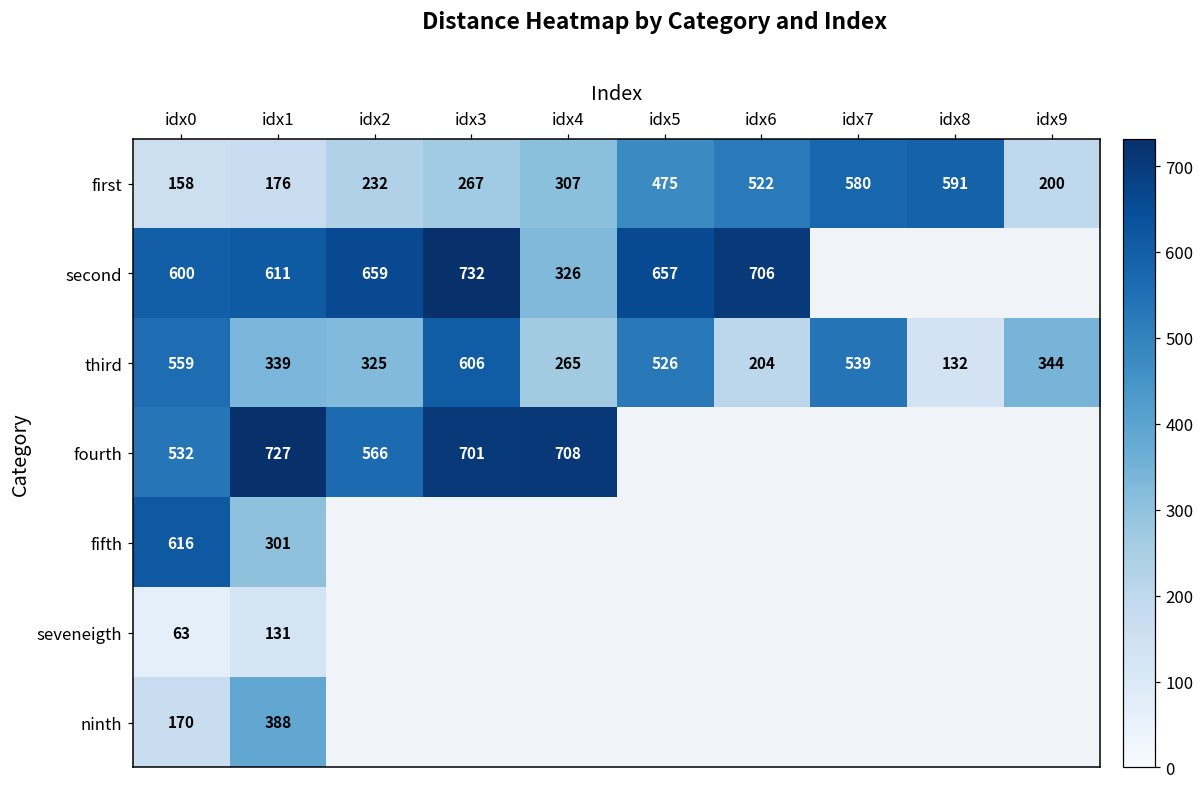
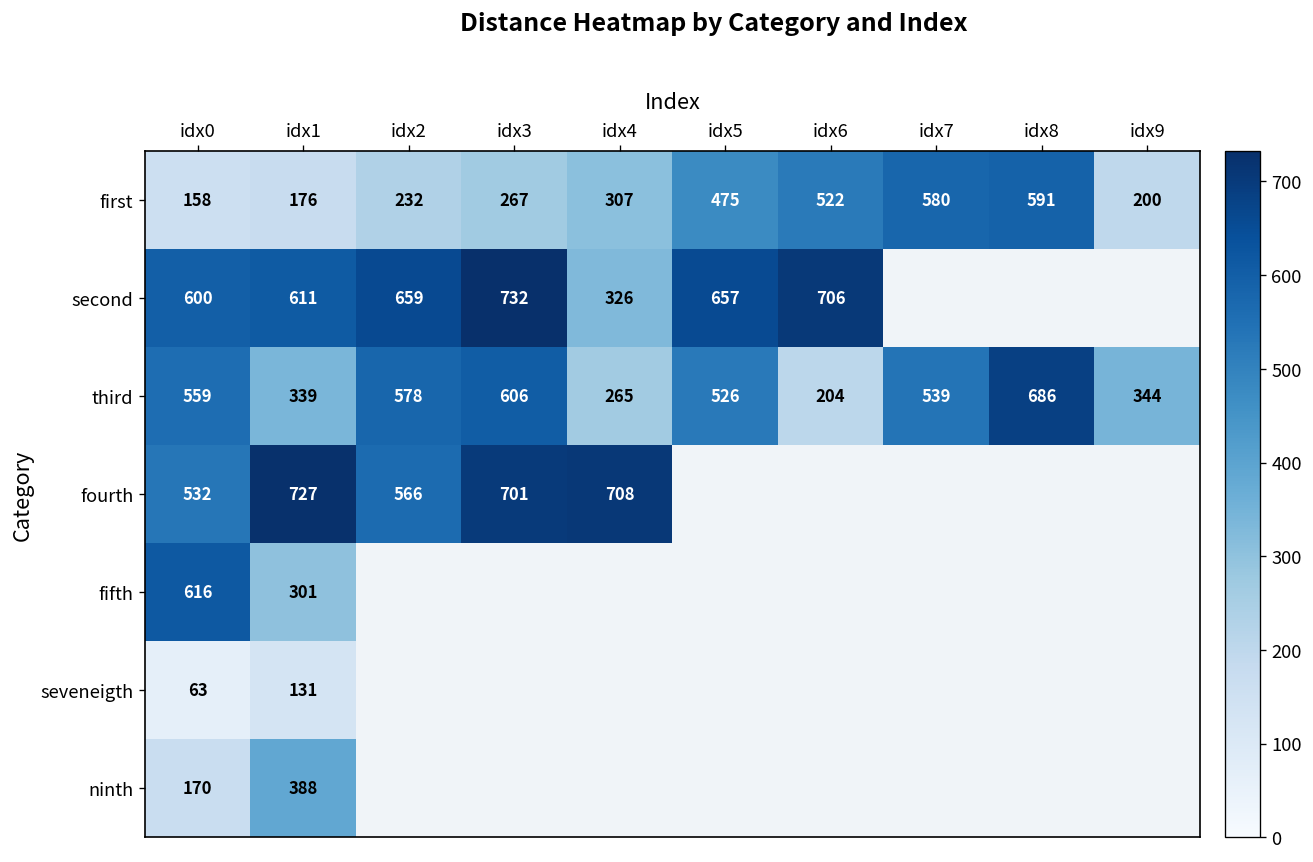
third, idx2: 325 -> 578
third, idx8: 132 -> 686
